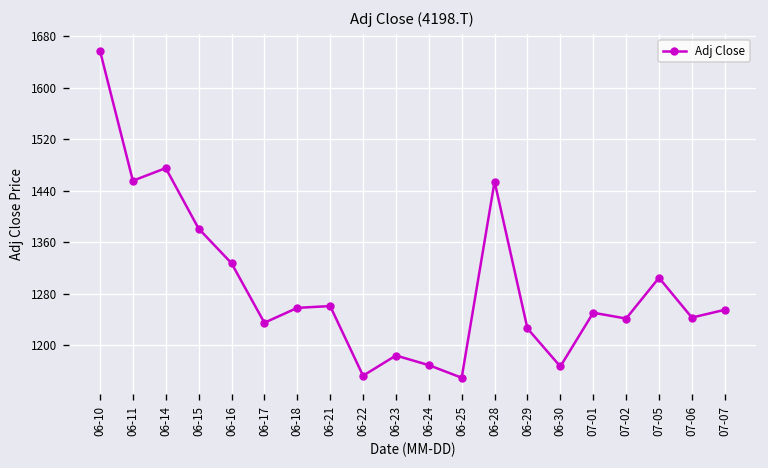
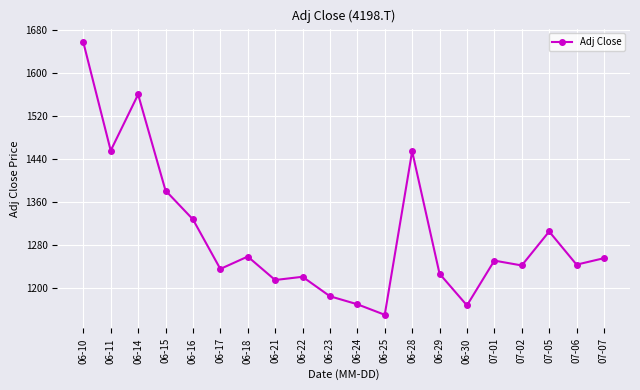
06-14: 1480 -> 1560
06-21: 1260 -> 1210
06-22: 1150 -> 1220
